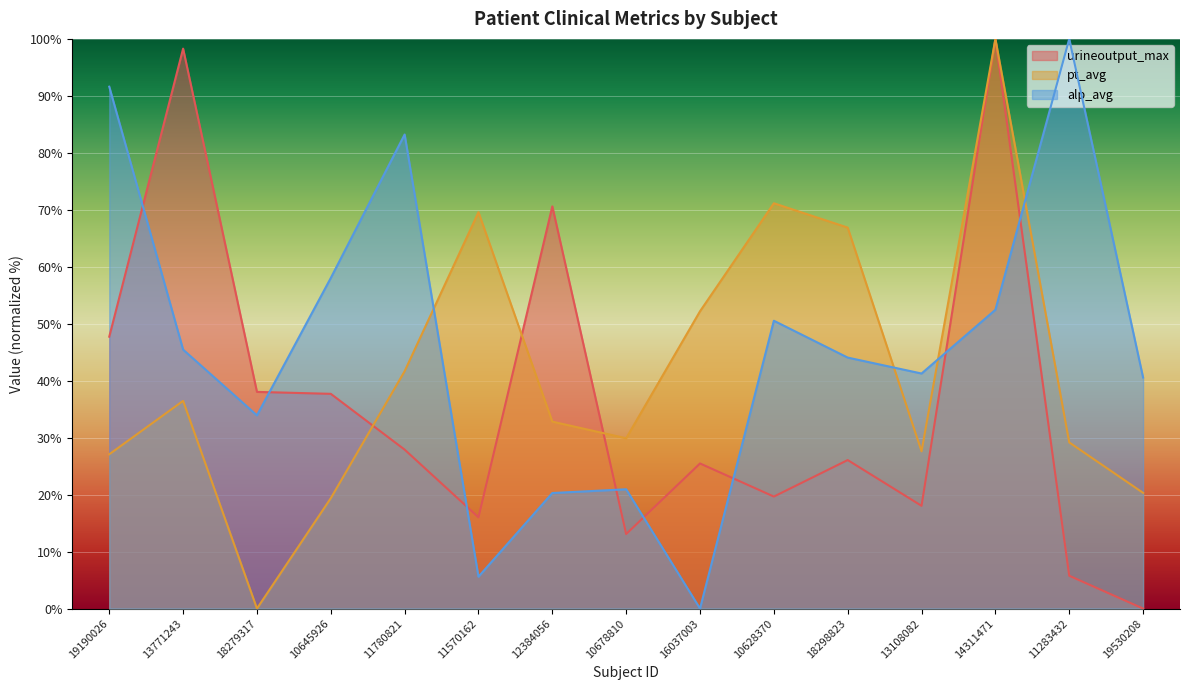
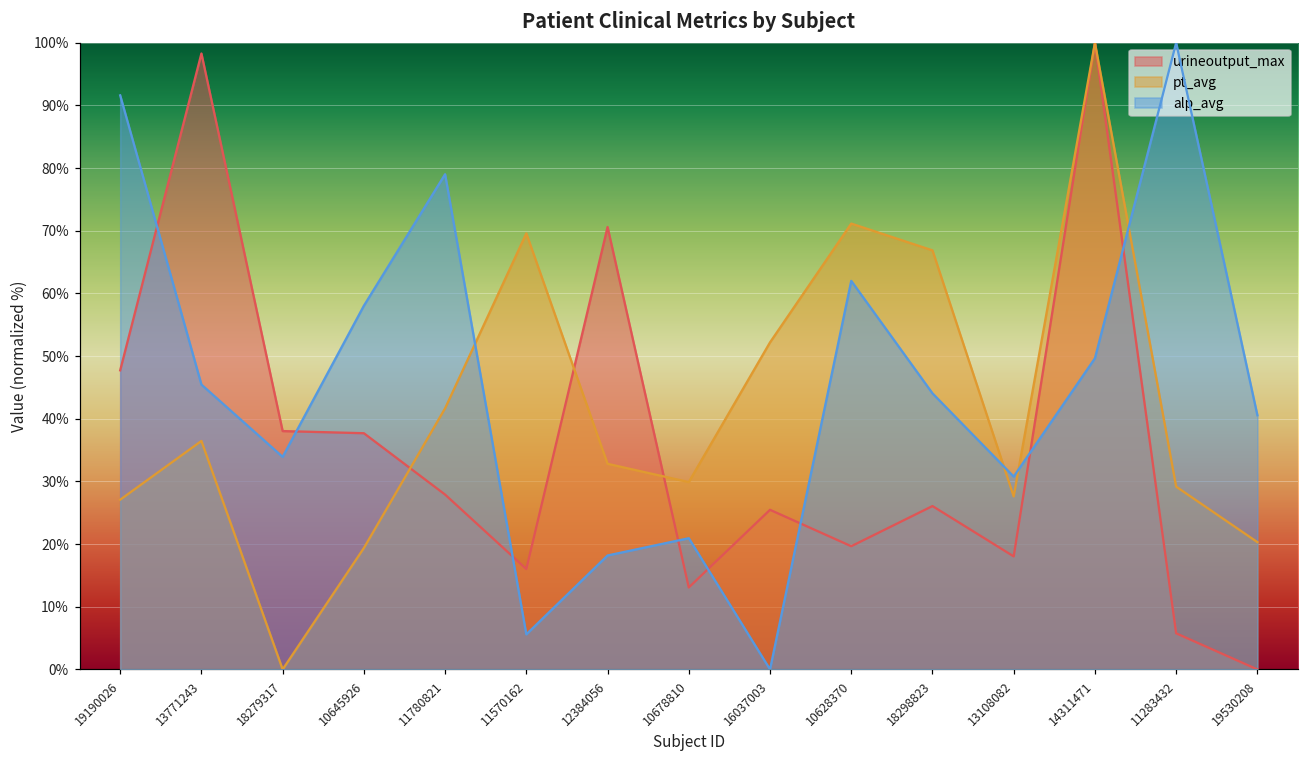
alp_avg, 11780821: 83% -> 79%
alp_avg, 12384056: 20% -> 18%
alp_avg, 10628370: 51% -> 62%
alp_avg, 13108082: 41% -> 31%
alp_avg, 14311471: 52% -> 50%
